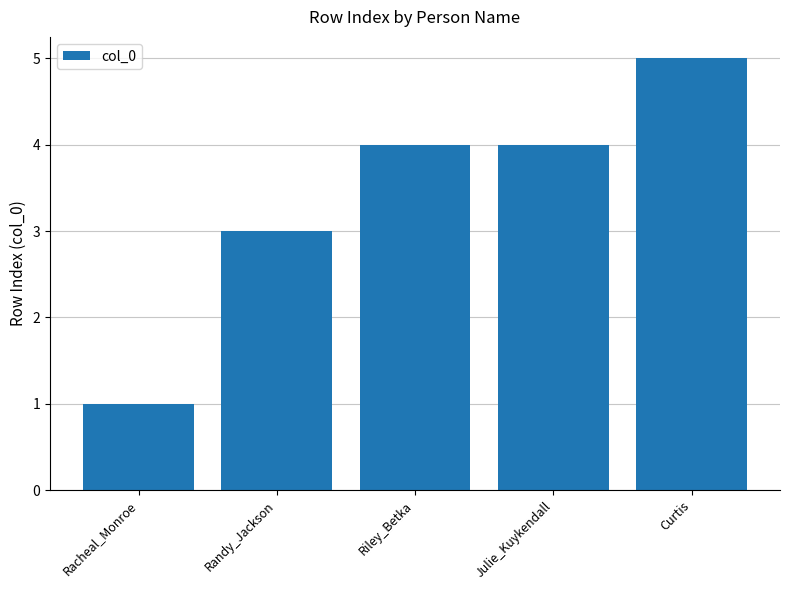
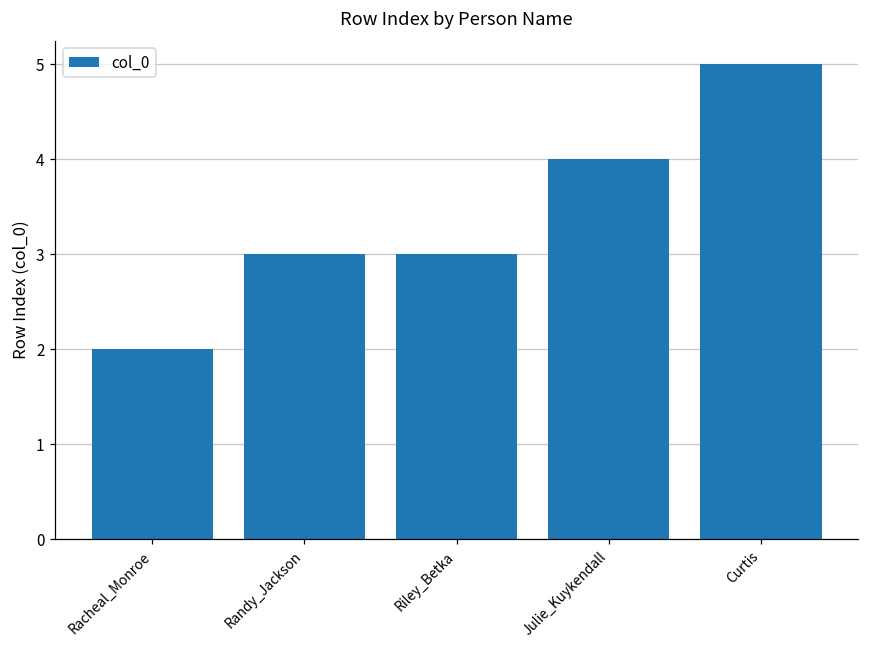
Racheal_Monroe: 1 -> 2
Riley_Betka: 4 -> 3
